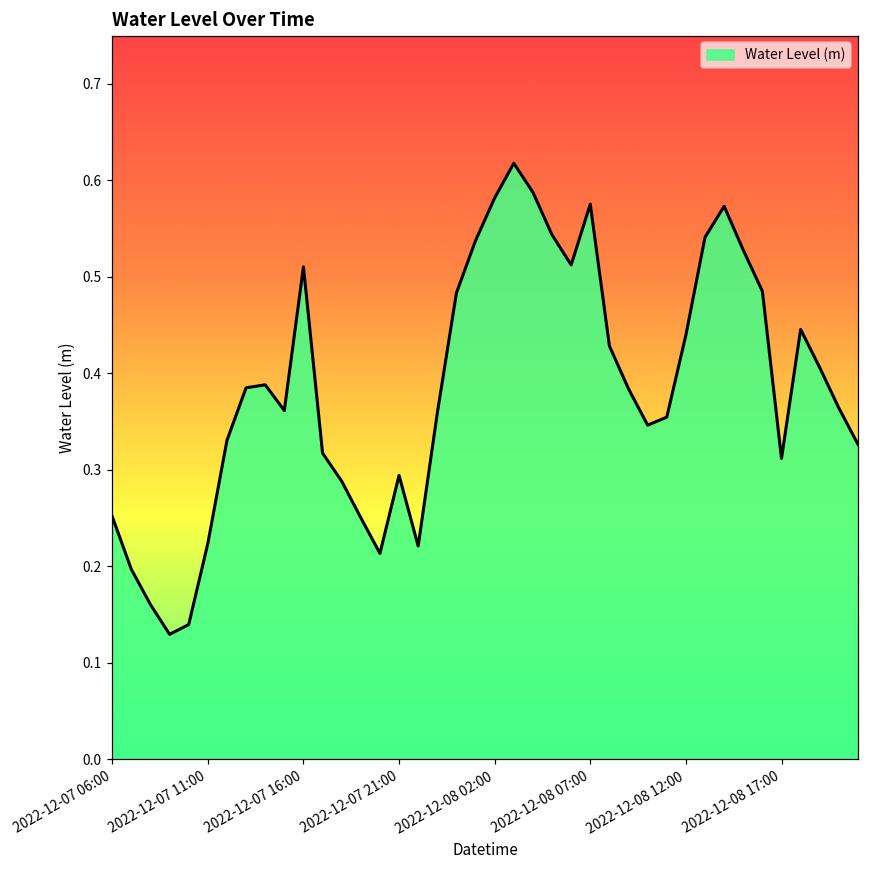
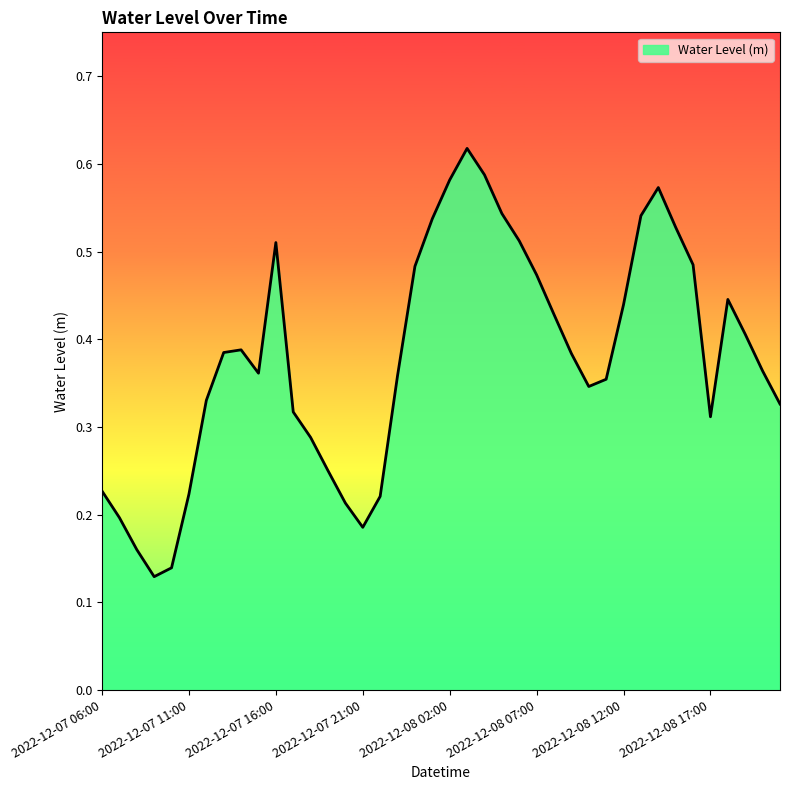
2022-12-07 06:00: 0.25 -> 0.23
2022-12-07 21:00: 0.29 -> 0.19
2022-12-08 07:00: 0.58 -> 0.47
